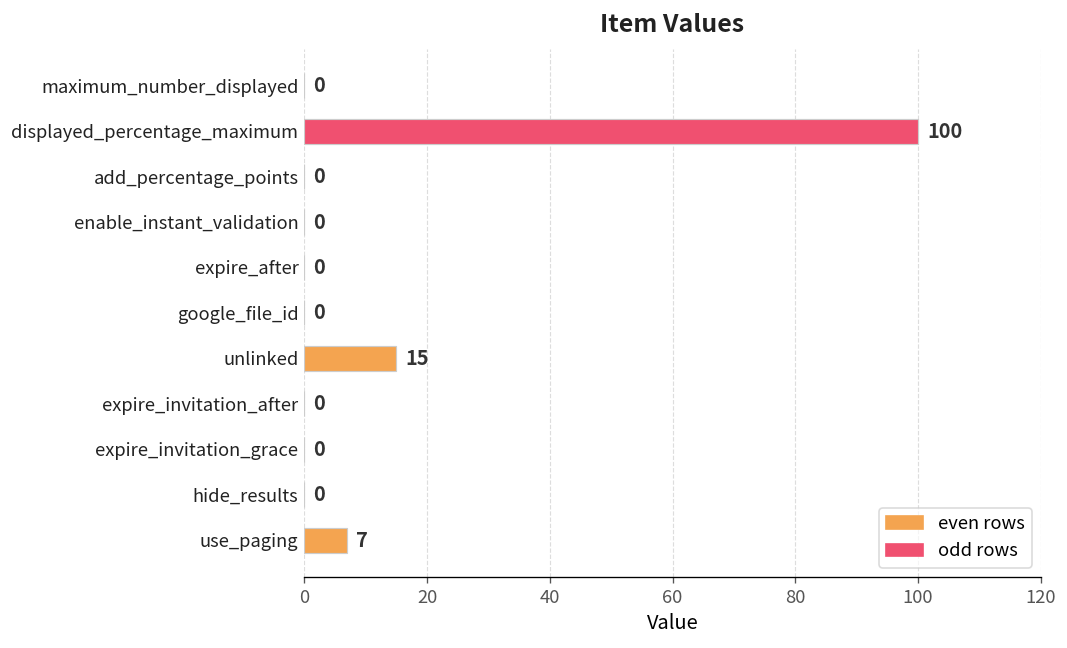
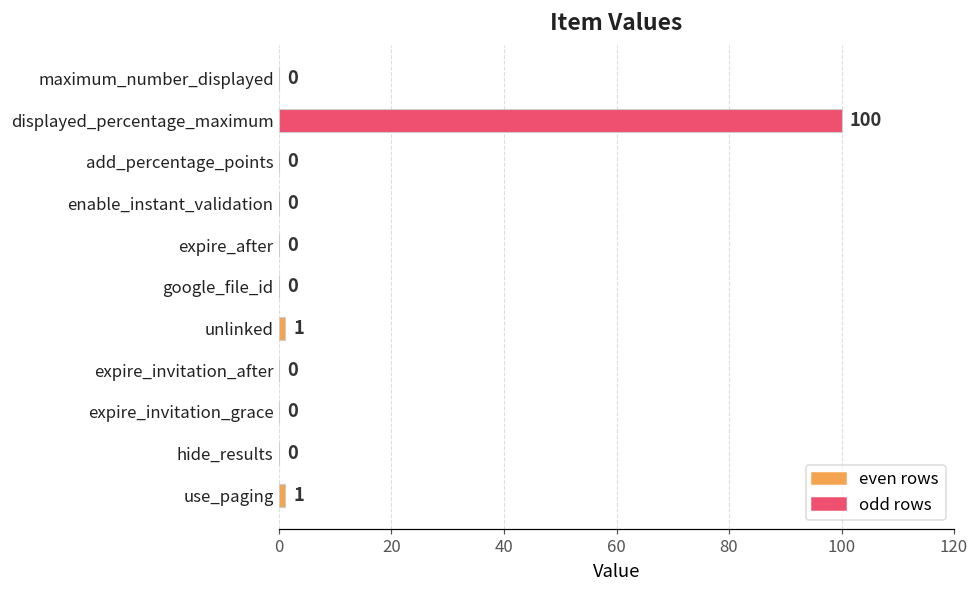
unlinked: 15 -> 1
use_paging: 7 -> 1
